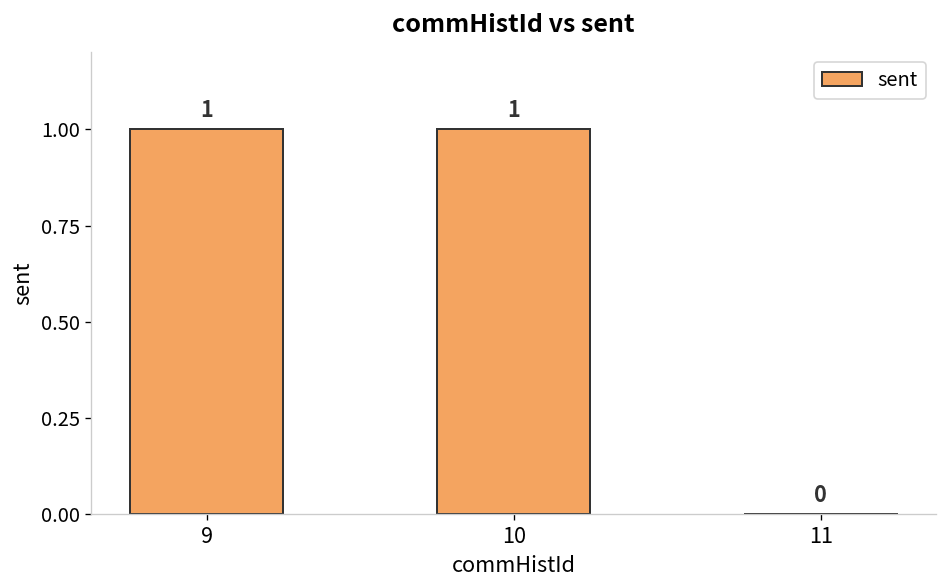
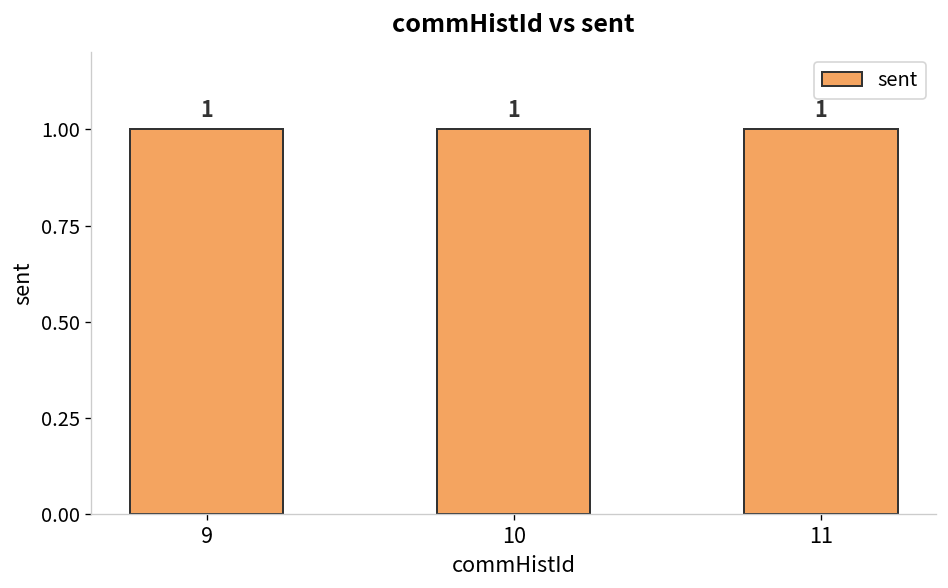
11: 0 -> 1
